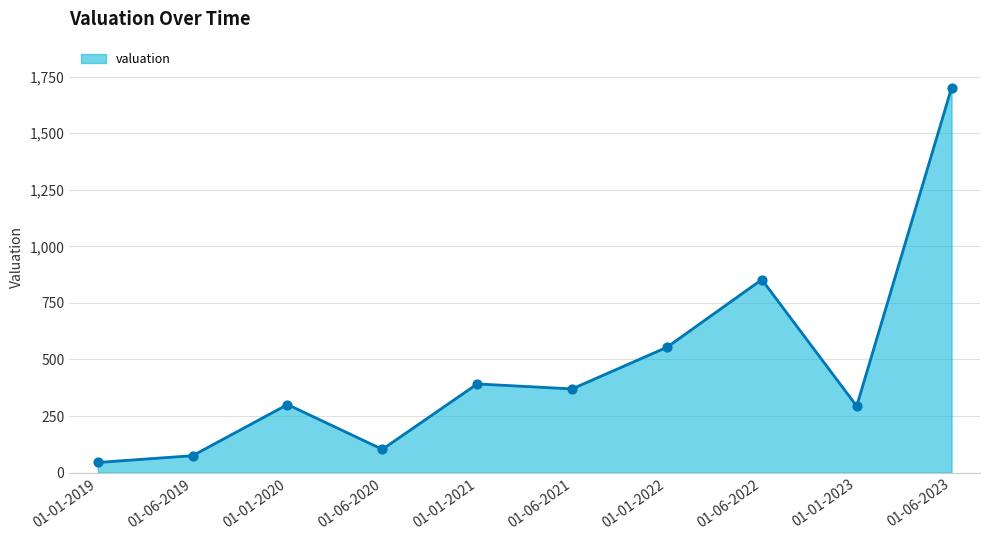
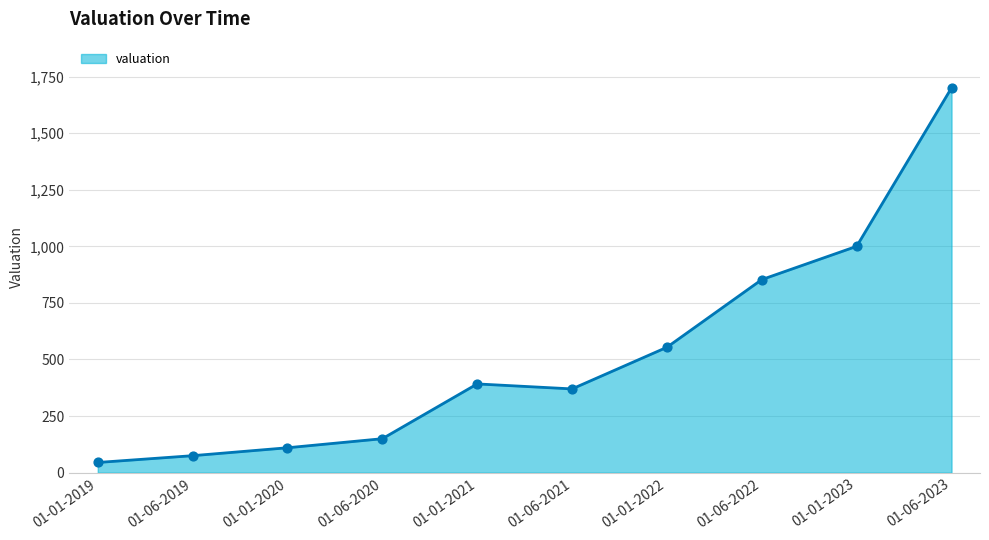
01-01-2020: 300 -> 110
01-06-2020: 100 -> 150
01-01-2023: 290 -> 1,000
